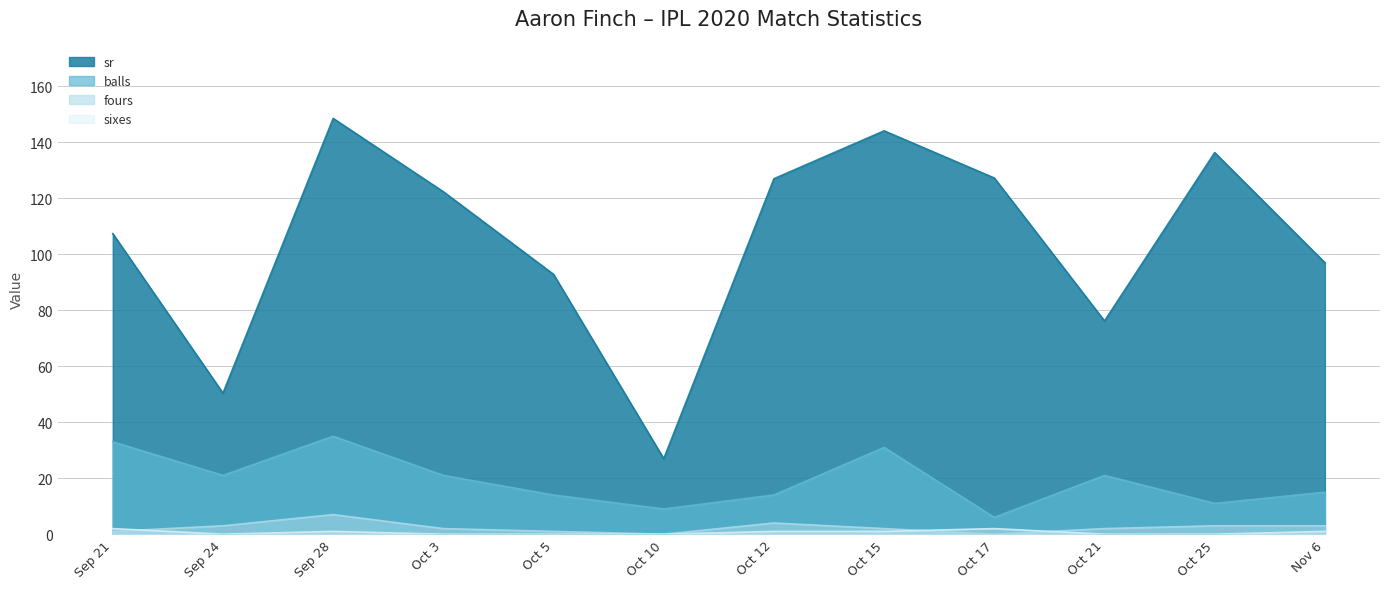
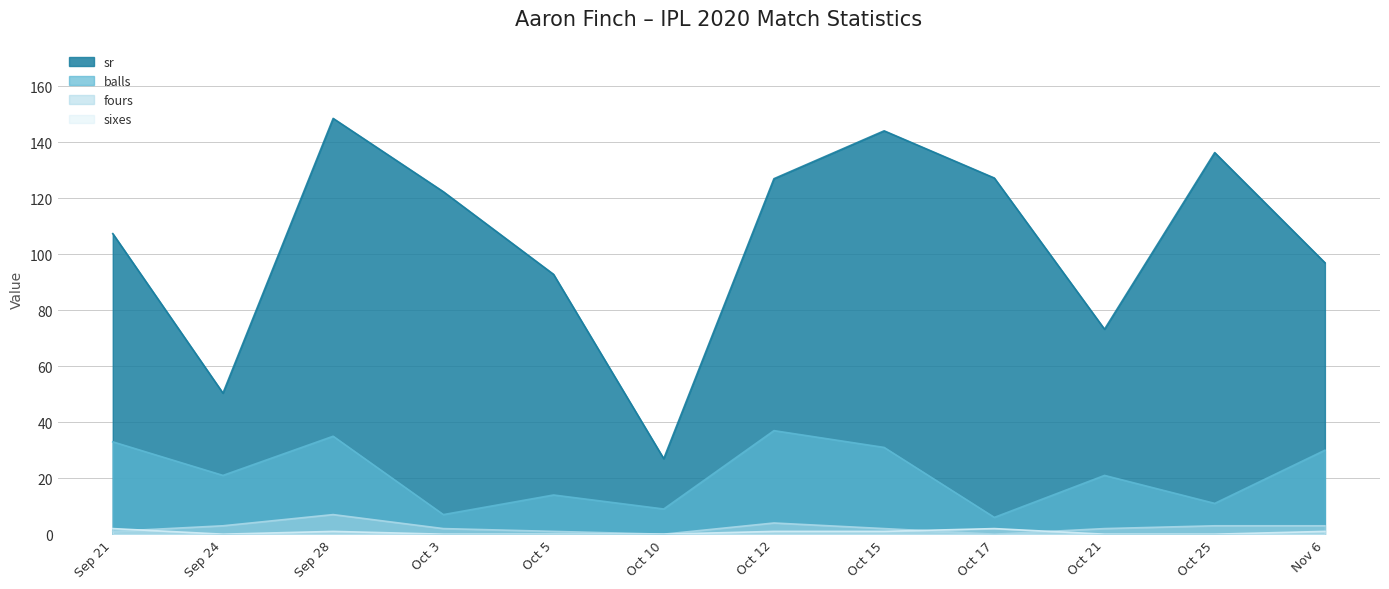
balls, Oct 3: 21 -> 7
balls, Oct 12: 14 -> 37
sr, Oct 21: 76 -> 73
balls, Nov 6: 15 -> 30
